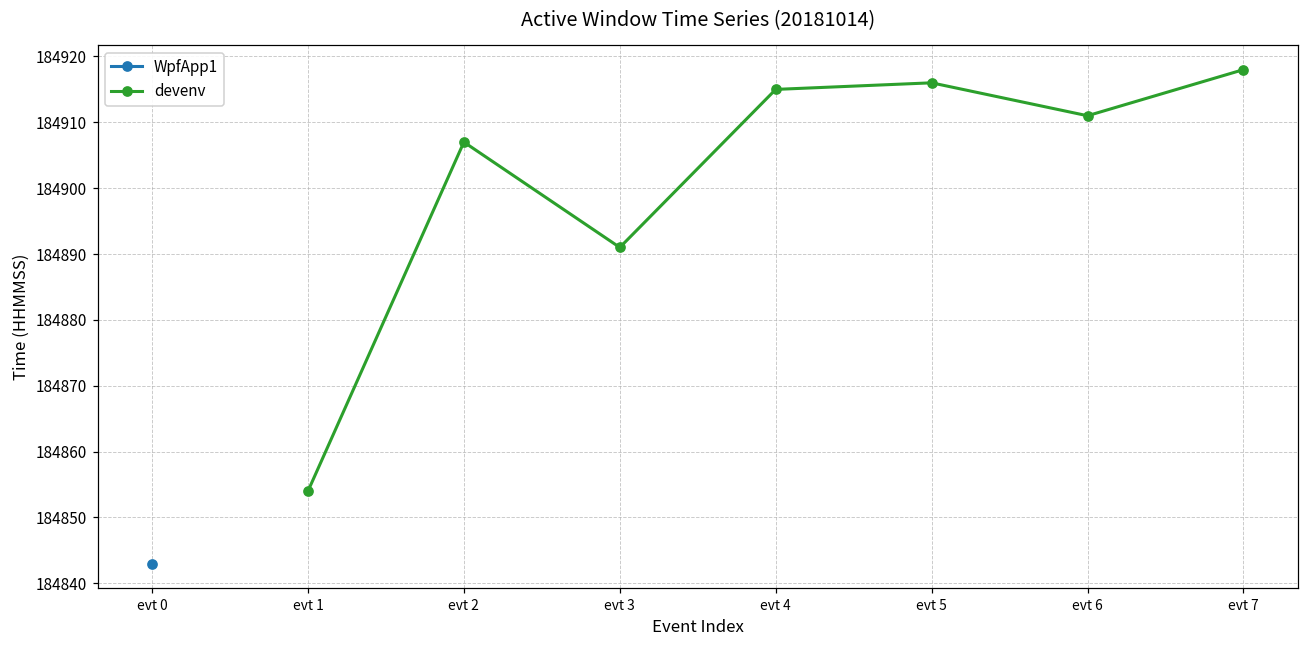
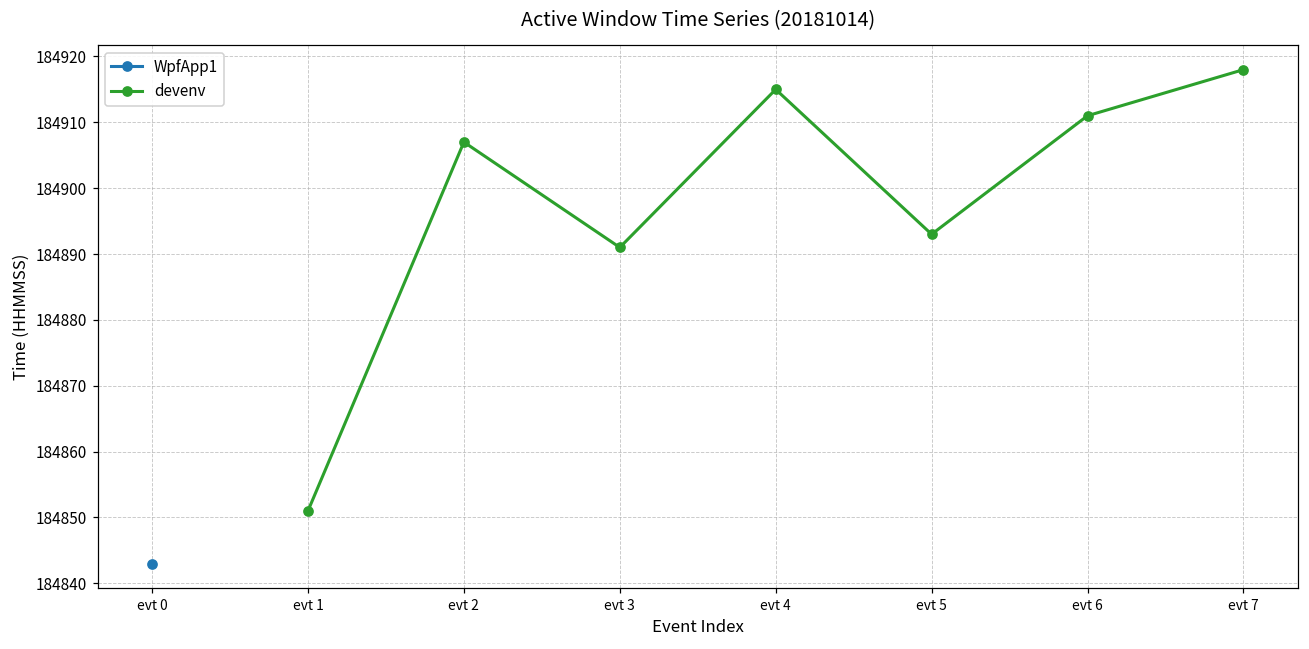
devenv, evt 1: 184854 -> 184851
devenv, evt 5: 184916 -> 184893
